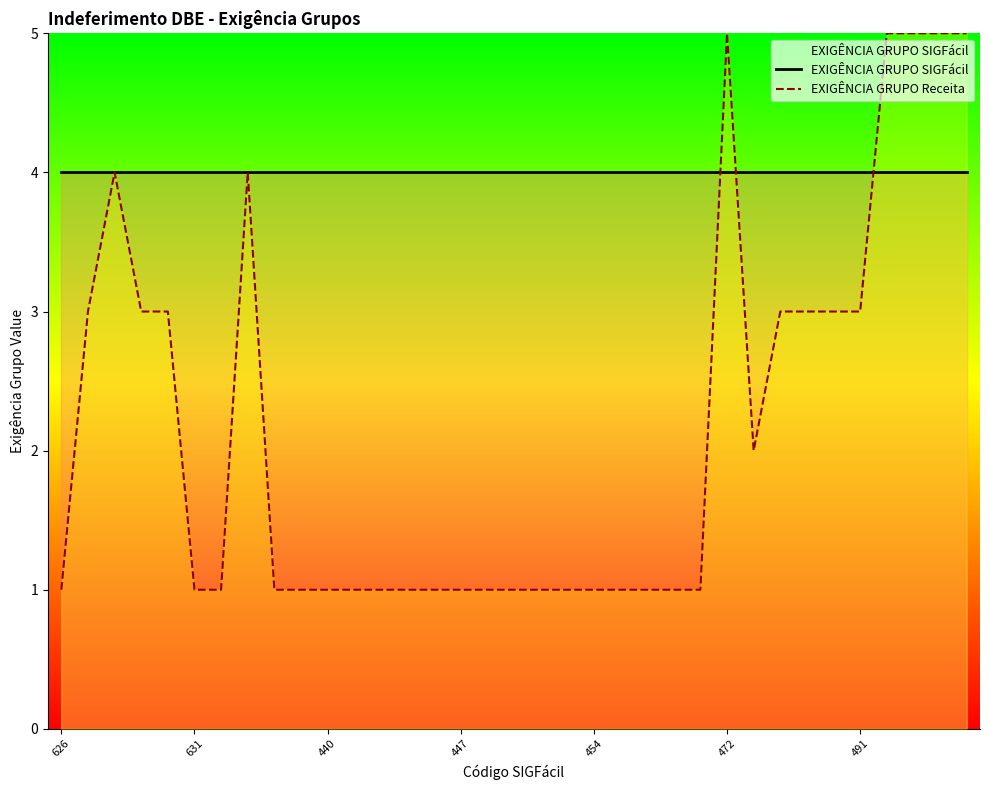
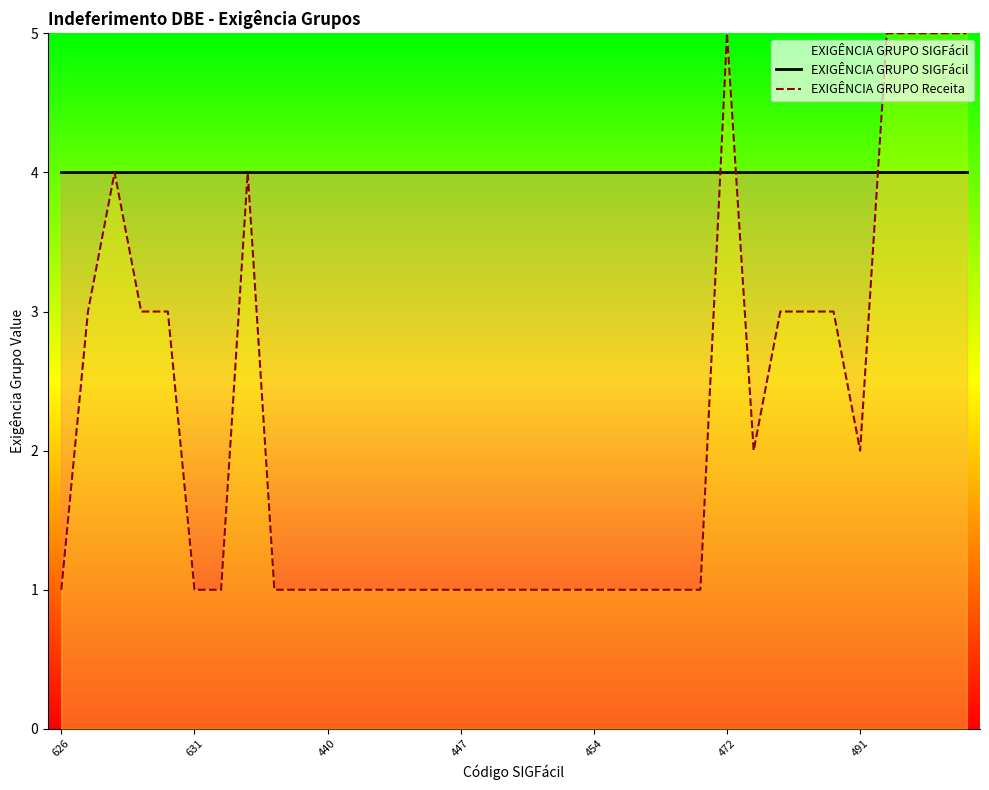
EXIGÊNCIA GRUPO Receita, 491: 3 -> 2
